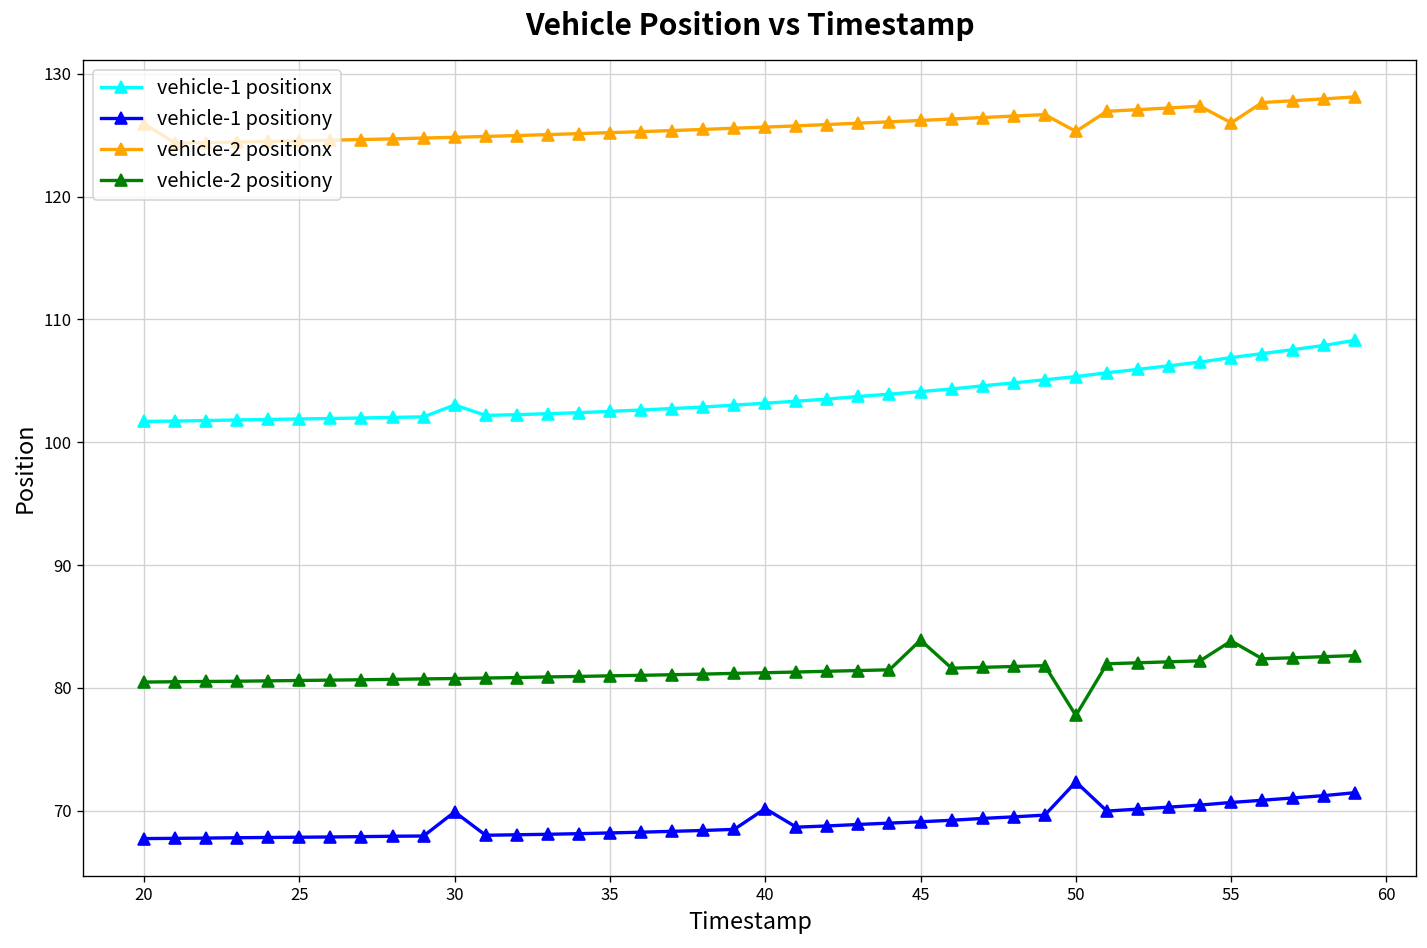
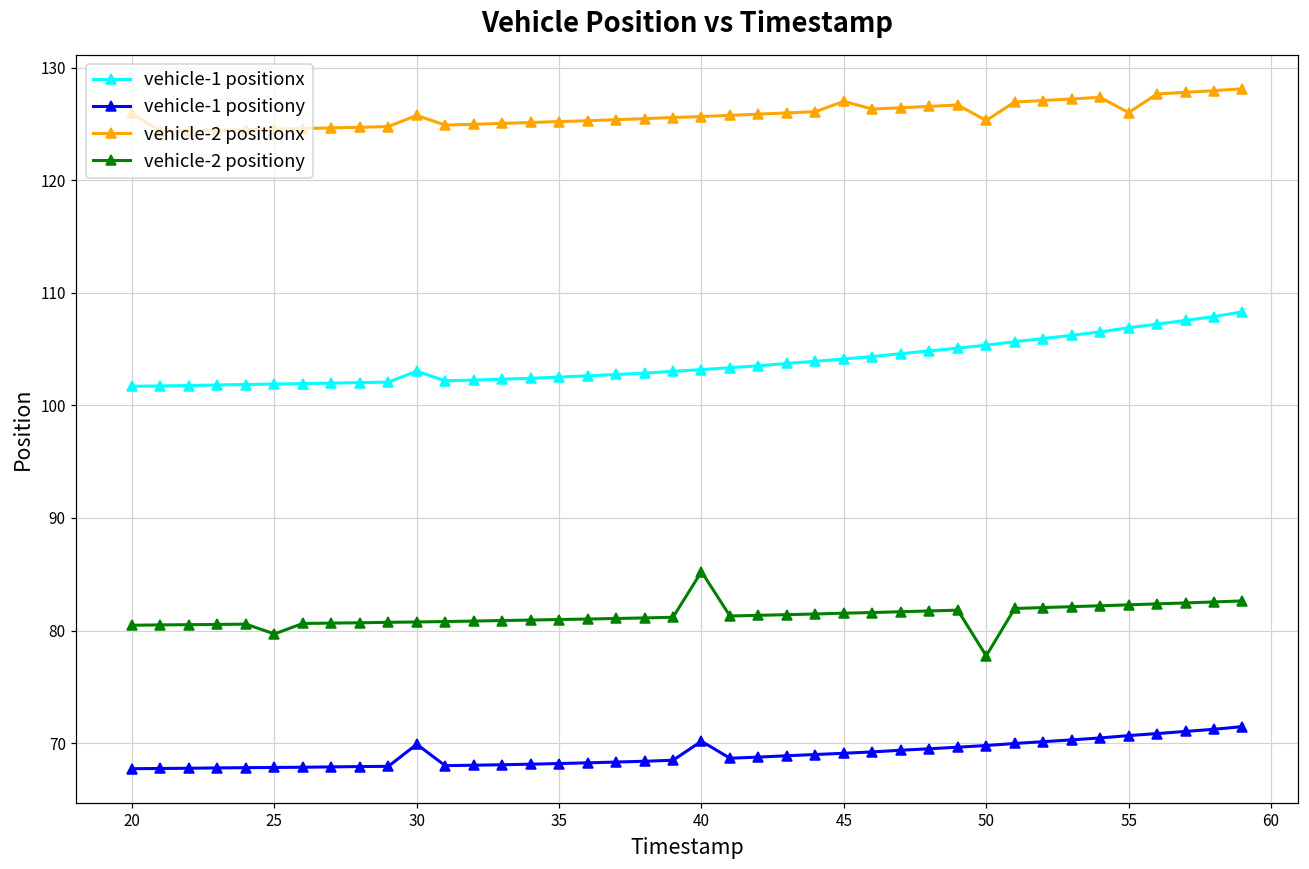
vehicle-2 positiony, 25: 80.6 -> 79.7
vehicle-2 positionx, 30: 124.8 -> 125.8
vehicle-2 positiony, 40: 81.2 -> 85.2
vehicle-2 positionx, 45: 126.2 -> 127.0
vehicle-2 positiony, 45: 83.9 -> 81.5
vehicle-1 positiony, 50: 72.3 -> 69.8
vehicle-2 positiony, 55: 83.8 -> 82.3
